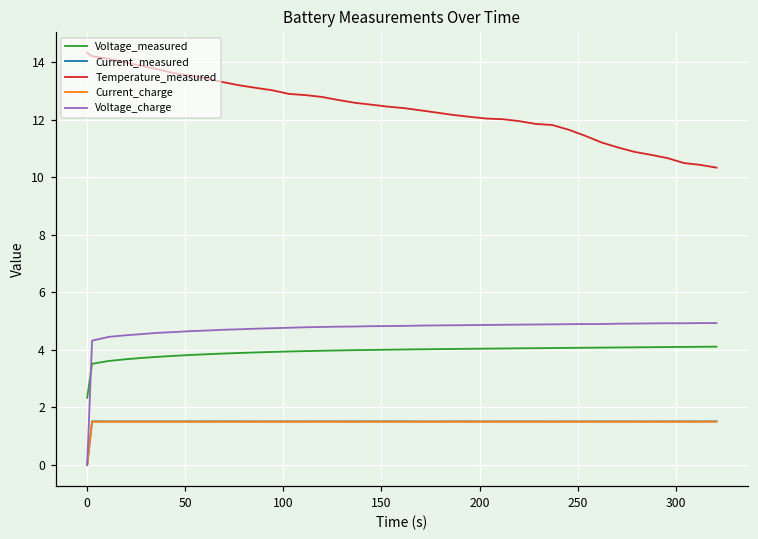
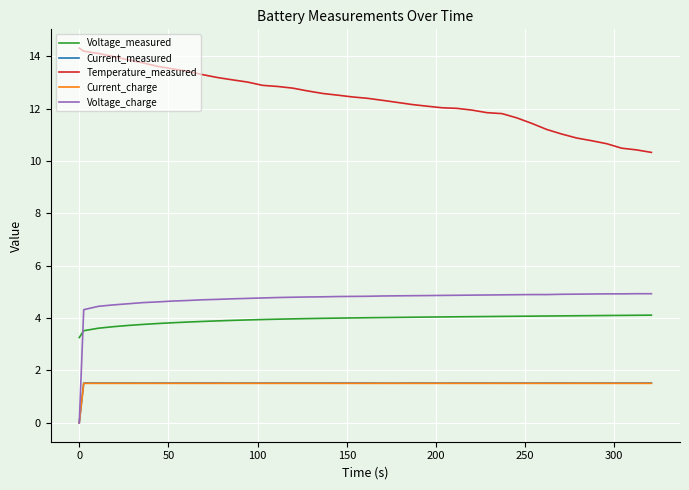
Voltage_measured, 0: 2.3 -> 3.3
